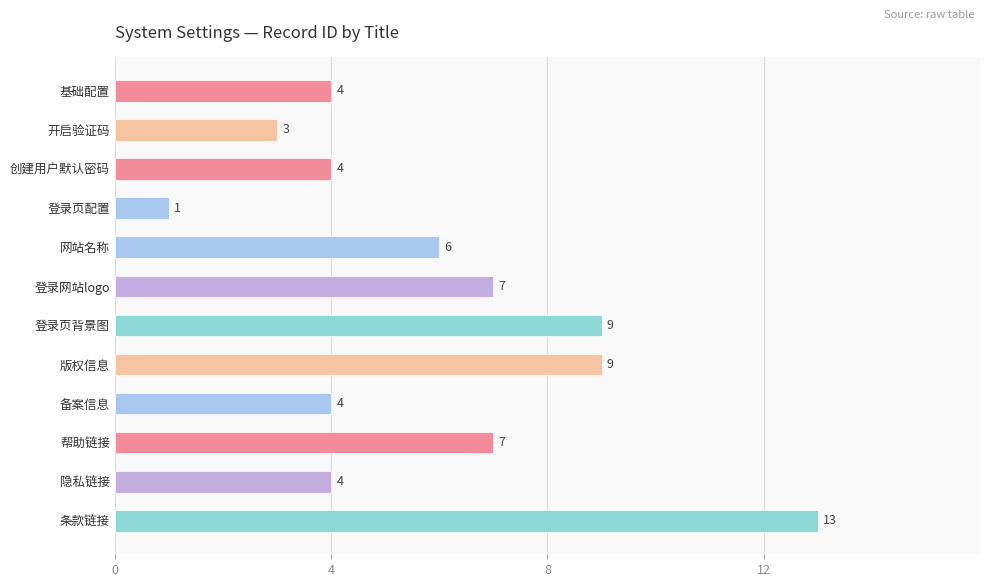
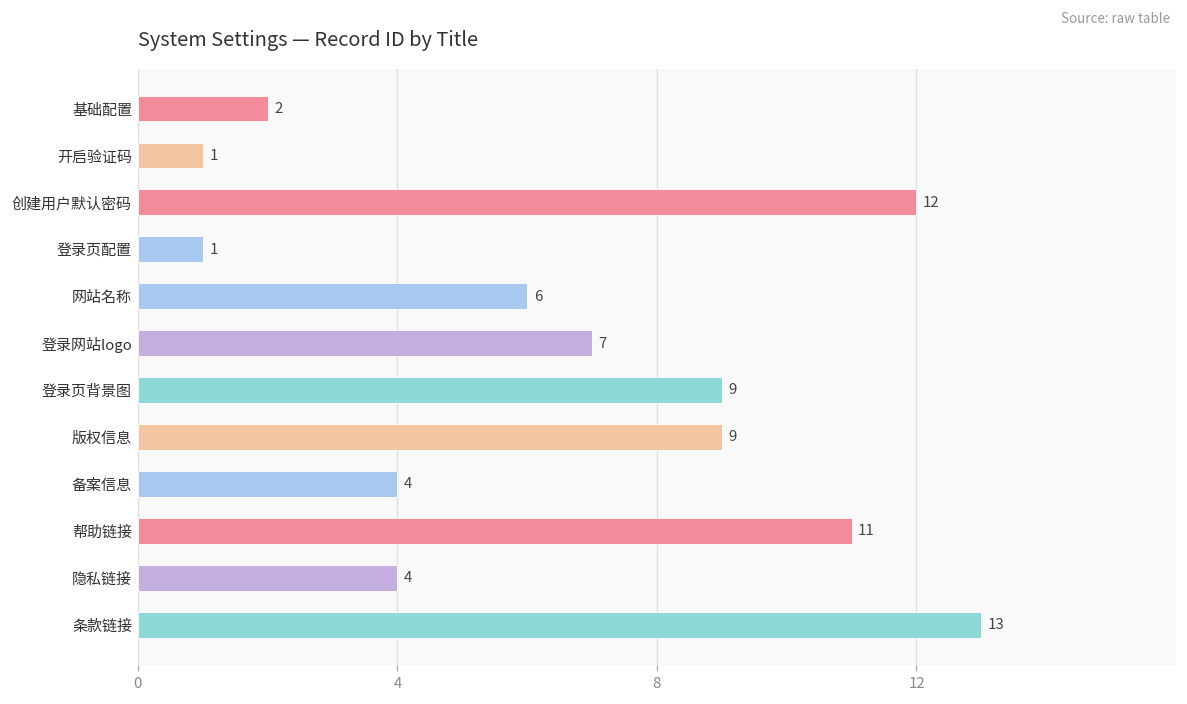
基础配置: 4 -> 2
开启验证码: 3 -> 1
创建用户默认密码: 4 -> 12
帮助链接: 7 -> 11
